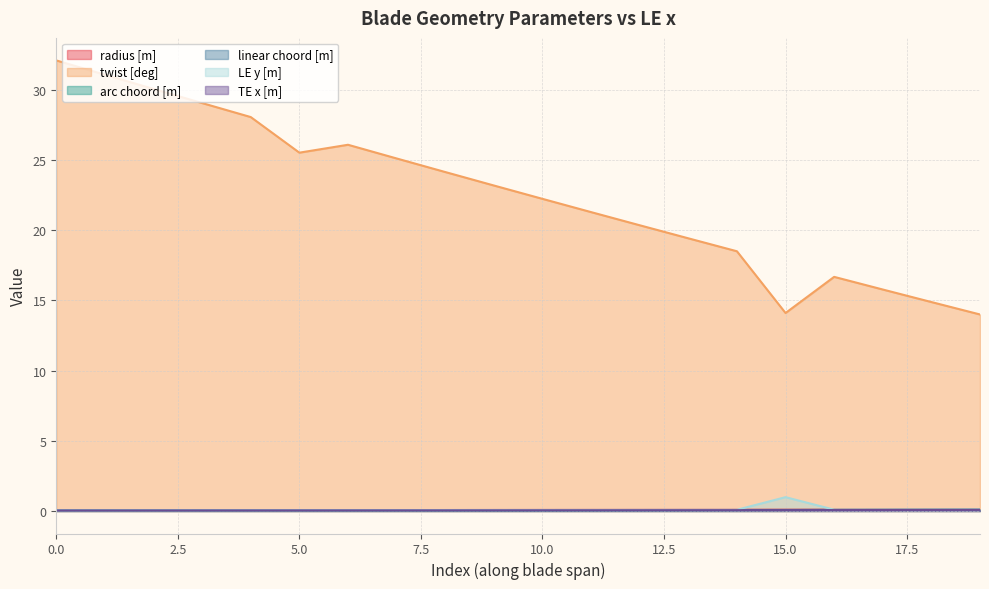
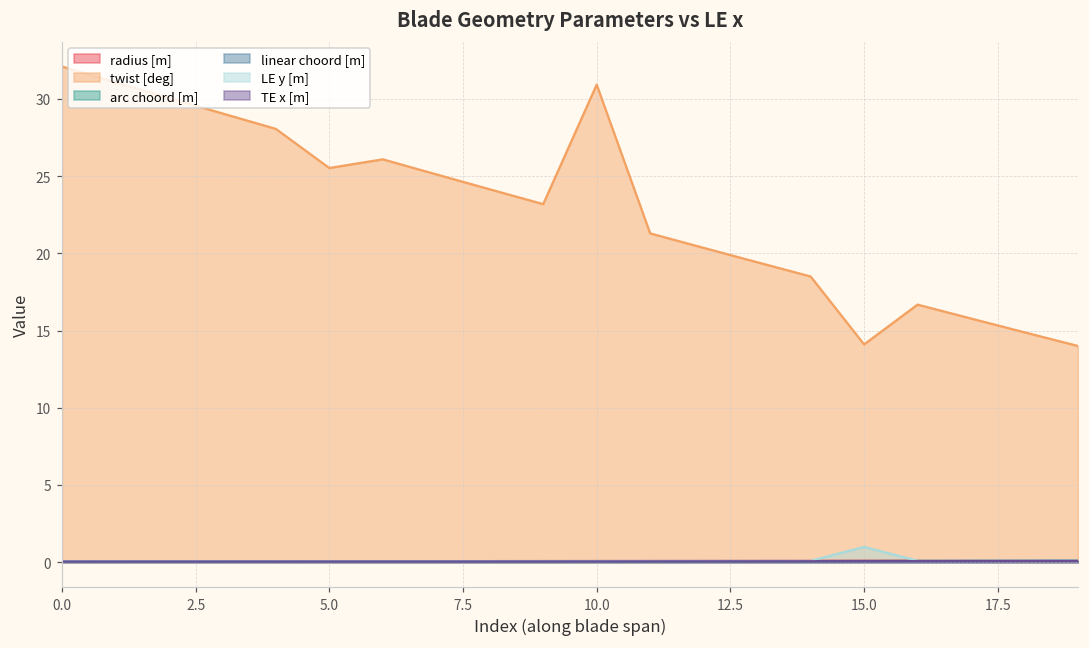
twist [deg], 10.0: 22.2 -> 30.9
